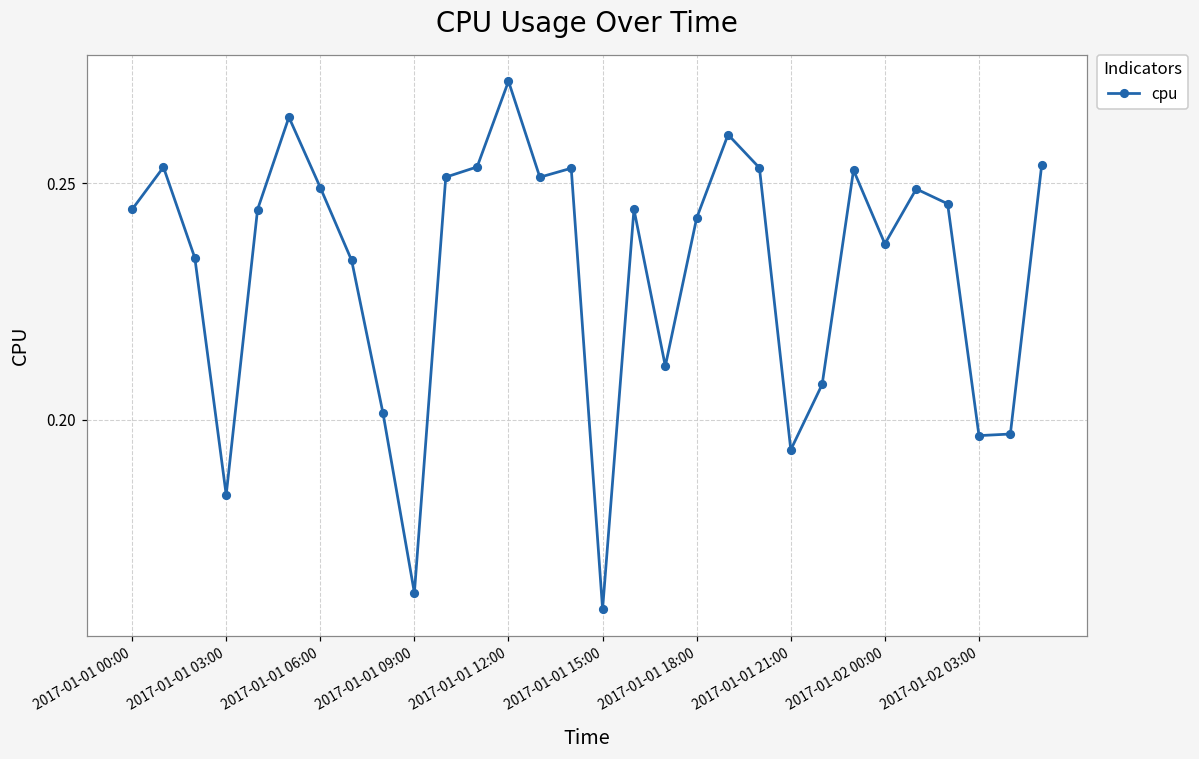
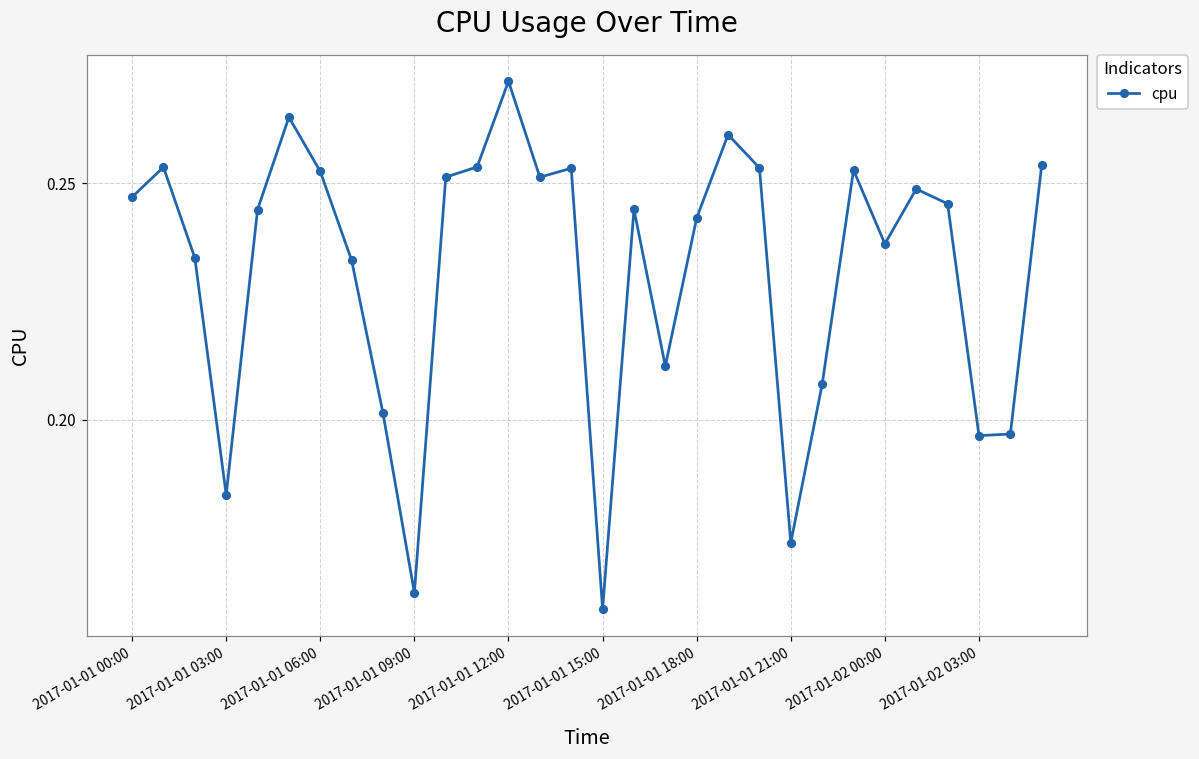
2017-01-01 00:00: 0.244 -> 0.247
2017-01-01 06:00: 0.249 -> 0.252
2017-01-01 21:00: 0.194 -> 0.174
